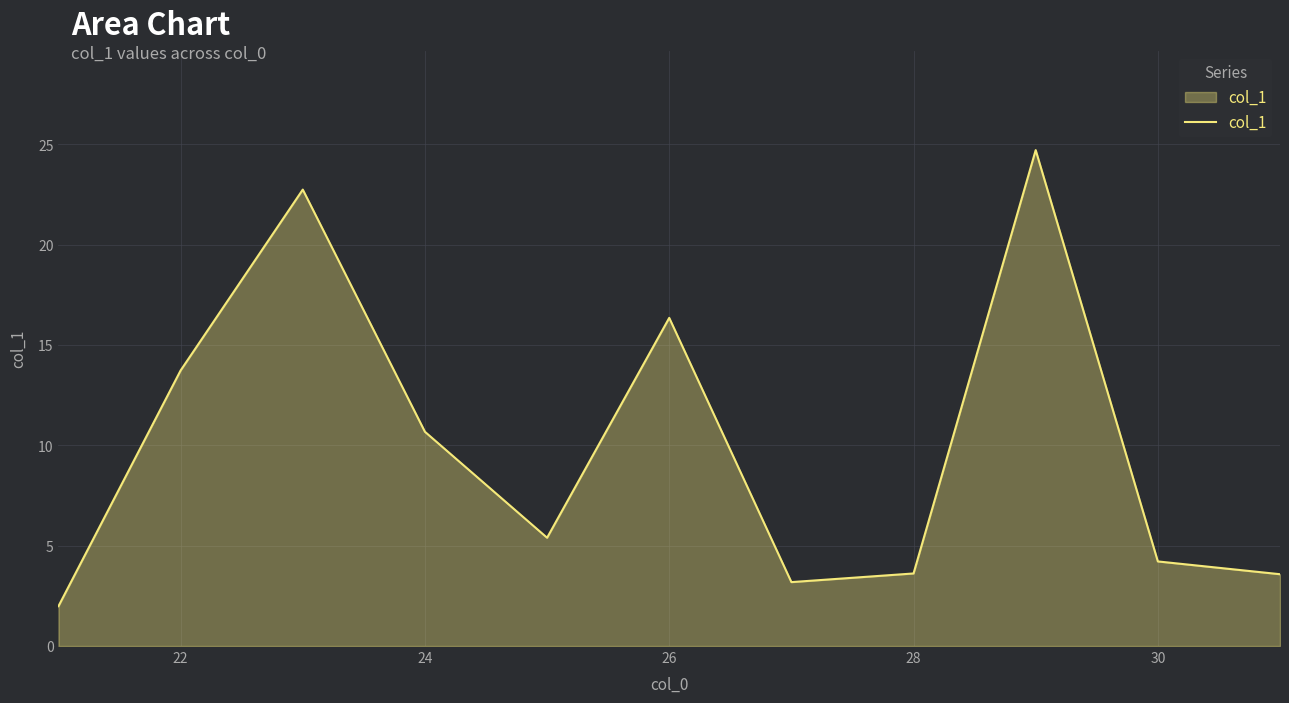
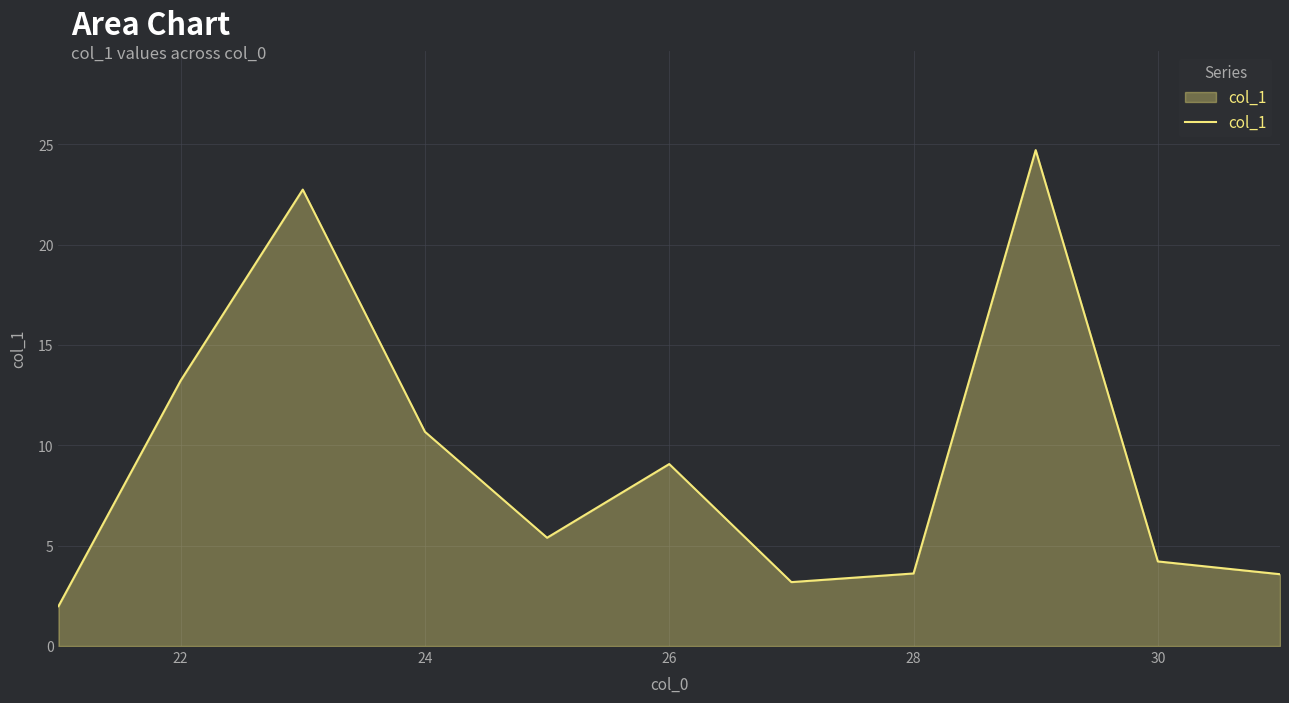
22: 13.7 -> 13.2
26: 16.4 -> 9.1
